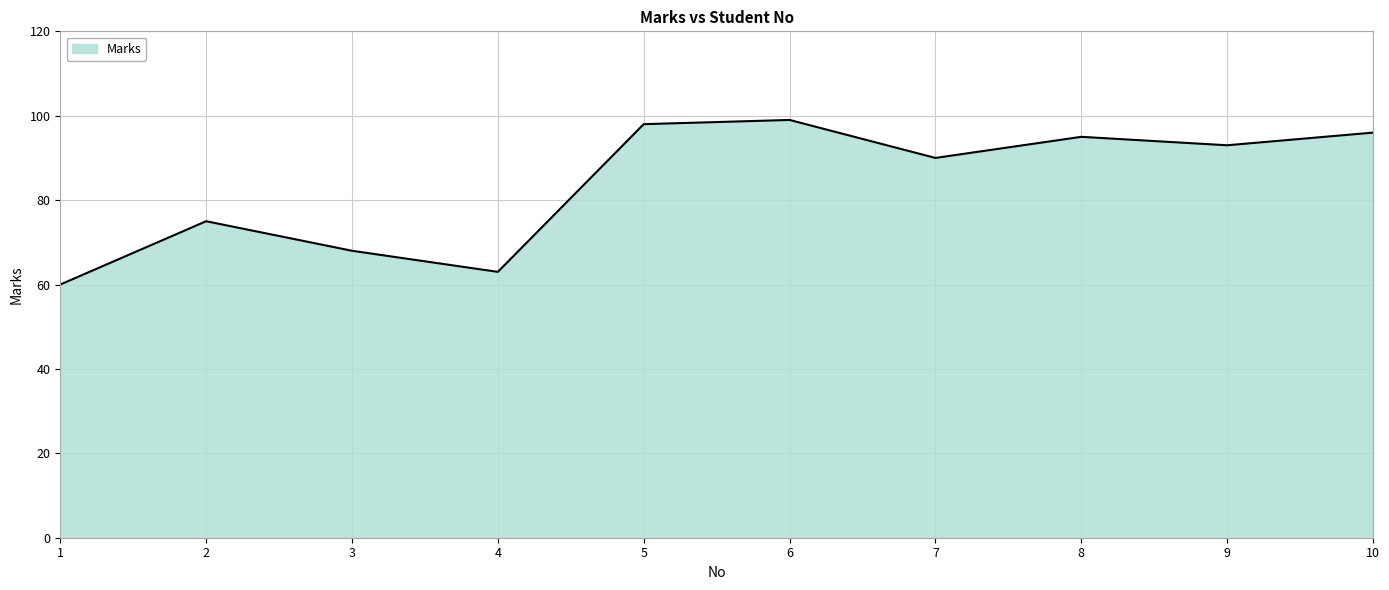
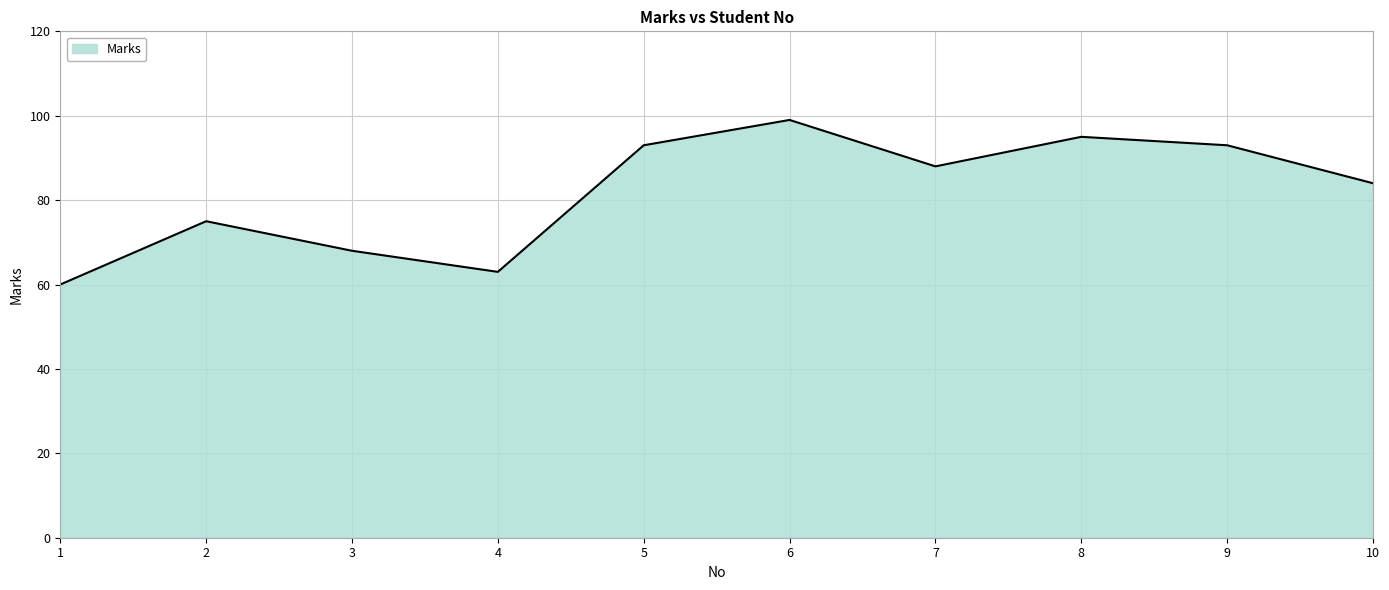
5: 98 -> 93
7: 90 -> 88
10: 96 -> 84
